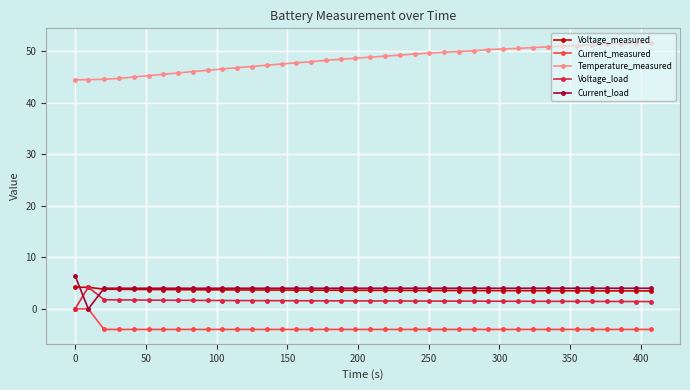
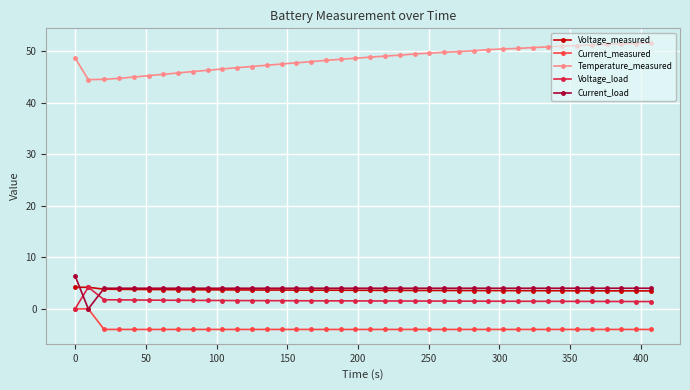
Temperature_measured, 0: 44 -> 49
